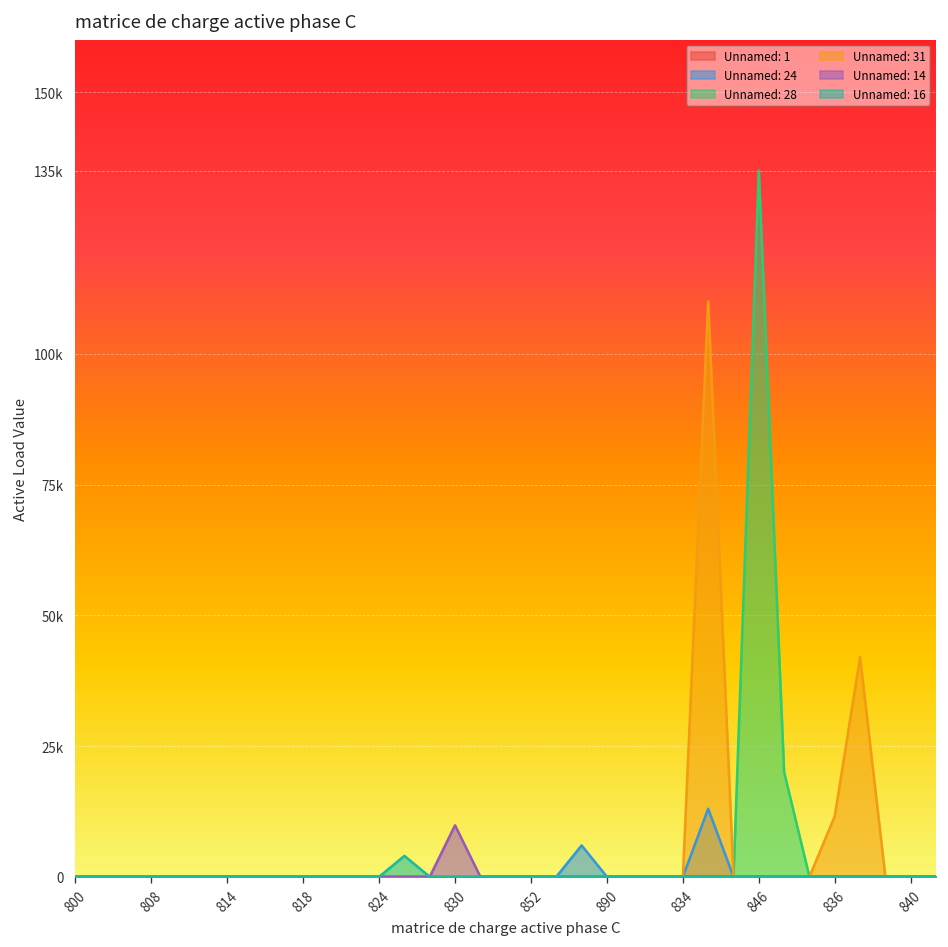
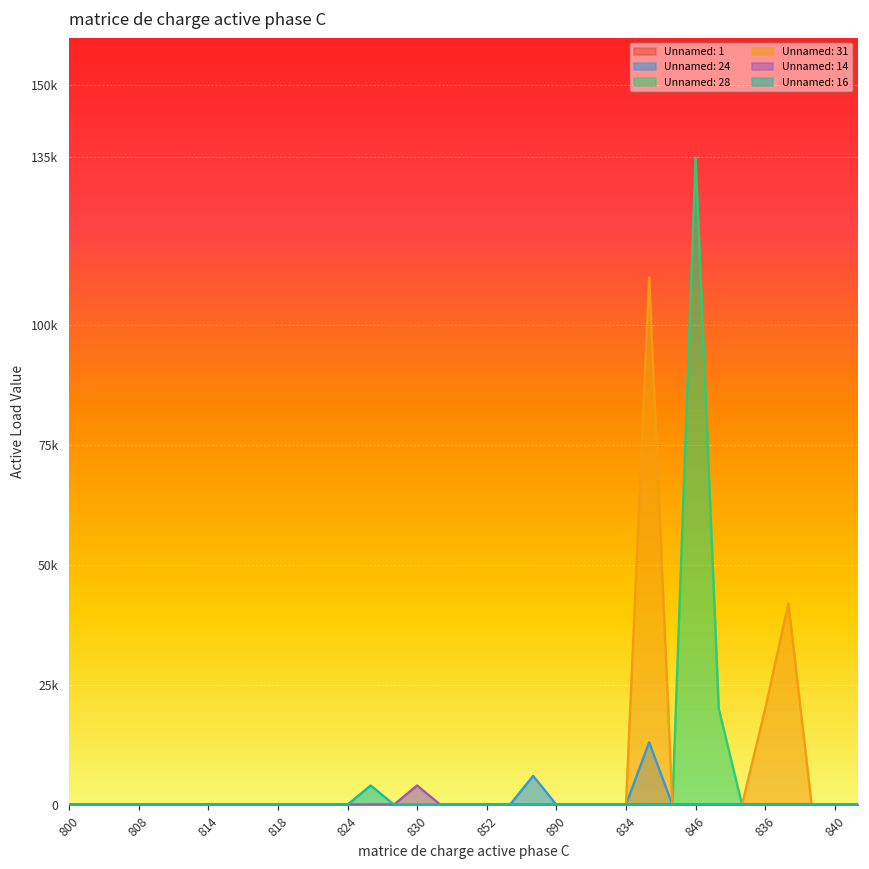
Unnamed: 14, 830: 10000 -> 4000
Unnamed: 31, 836: 12000 -> 20000
